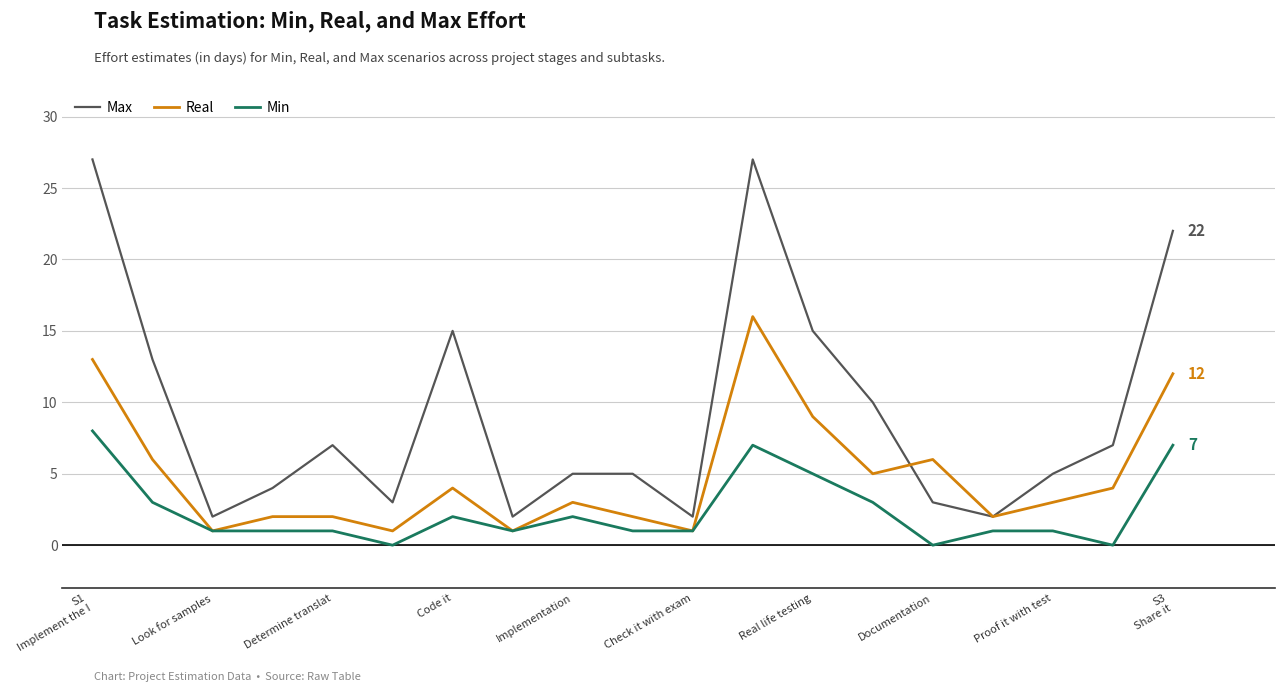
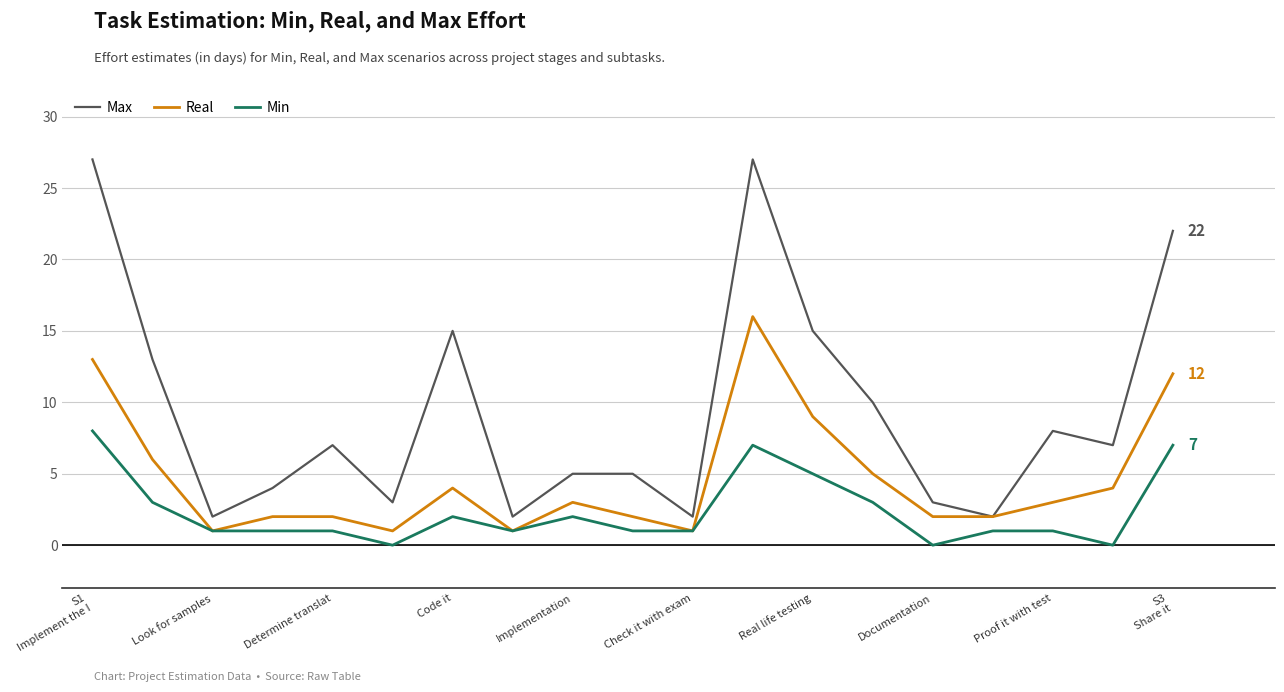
Real, Documentation: 6 -> 2
Max, Proof it with test: 5 -> 8
